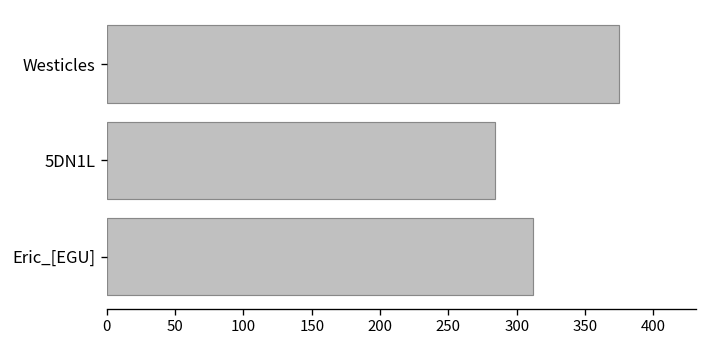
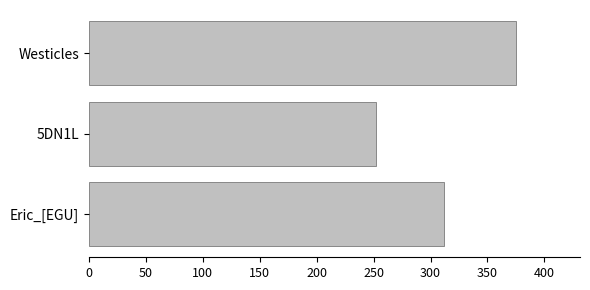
5DN1L: 284 -> 252
